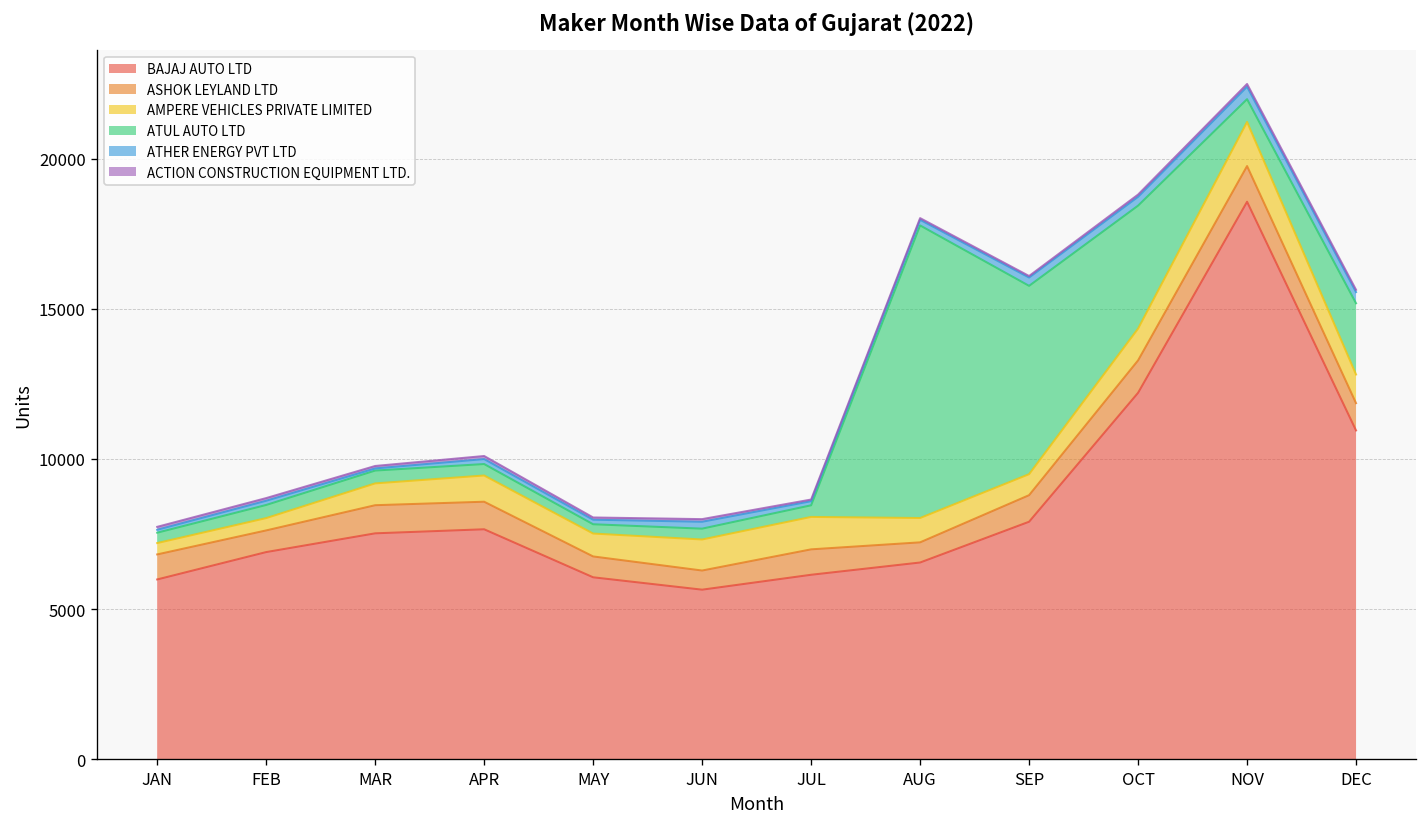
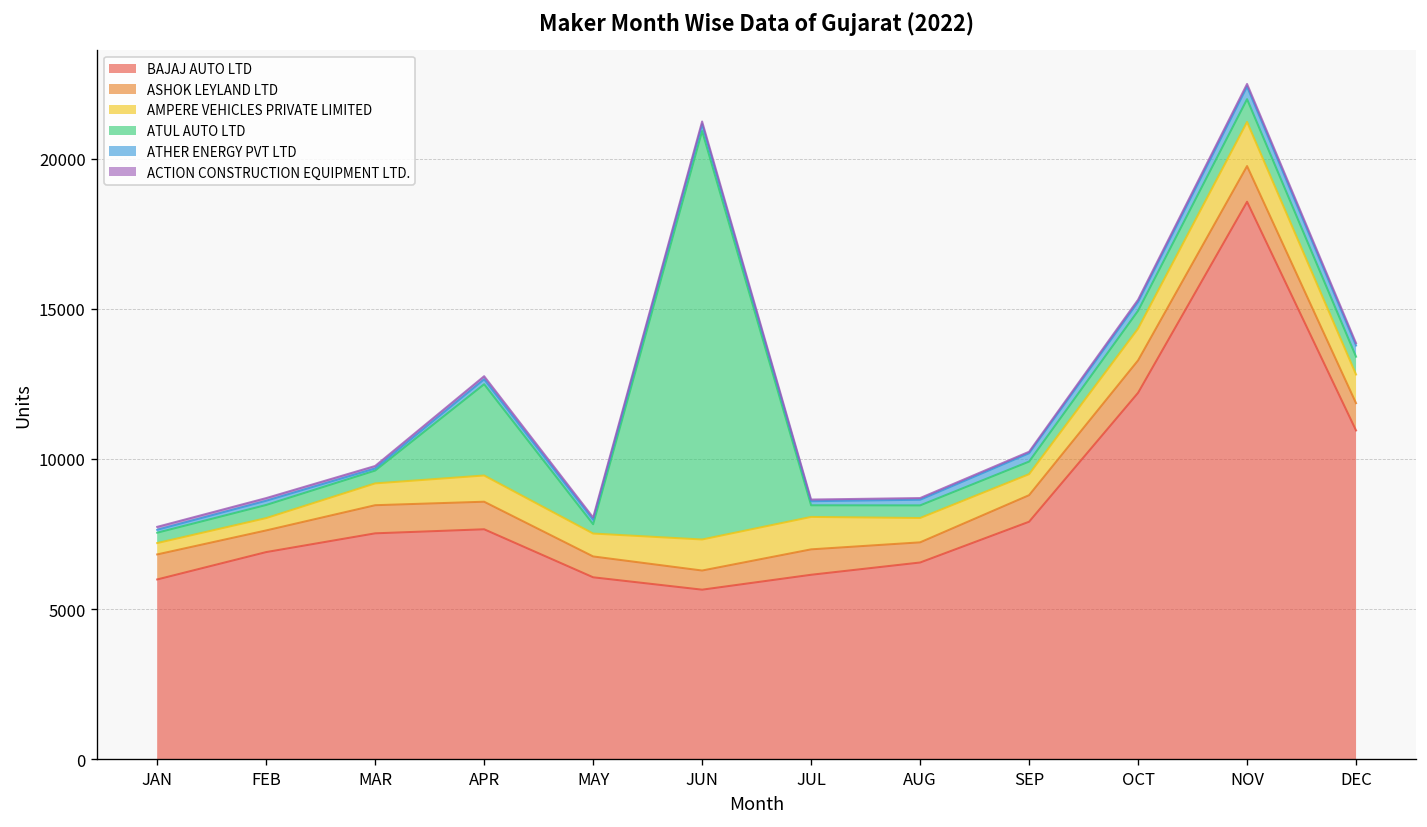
ATUL AUTO LTD, APR: 400 -> 3000
ATUL AUTO LTD, JUN: 400 -> 13600
ATUL AUTO LTD, AUG: 9700 -> 400
ATUL AUTO LTD, SEP: 6300 -> 400
ATUL AUTO LTD, OCT: 4100 -> 600
ATUL AUTO LTD, DEC: 2400 -> 600
